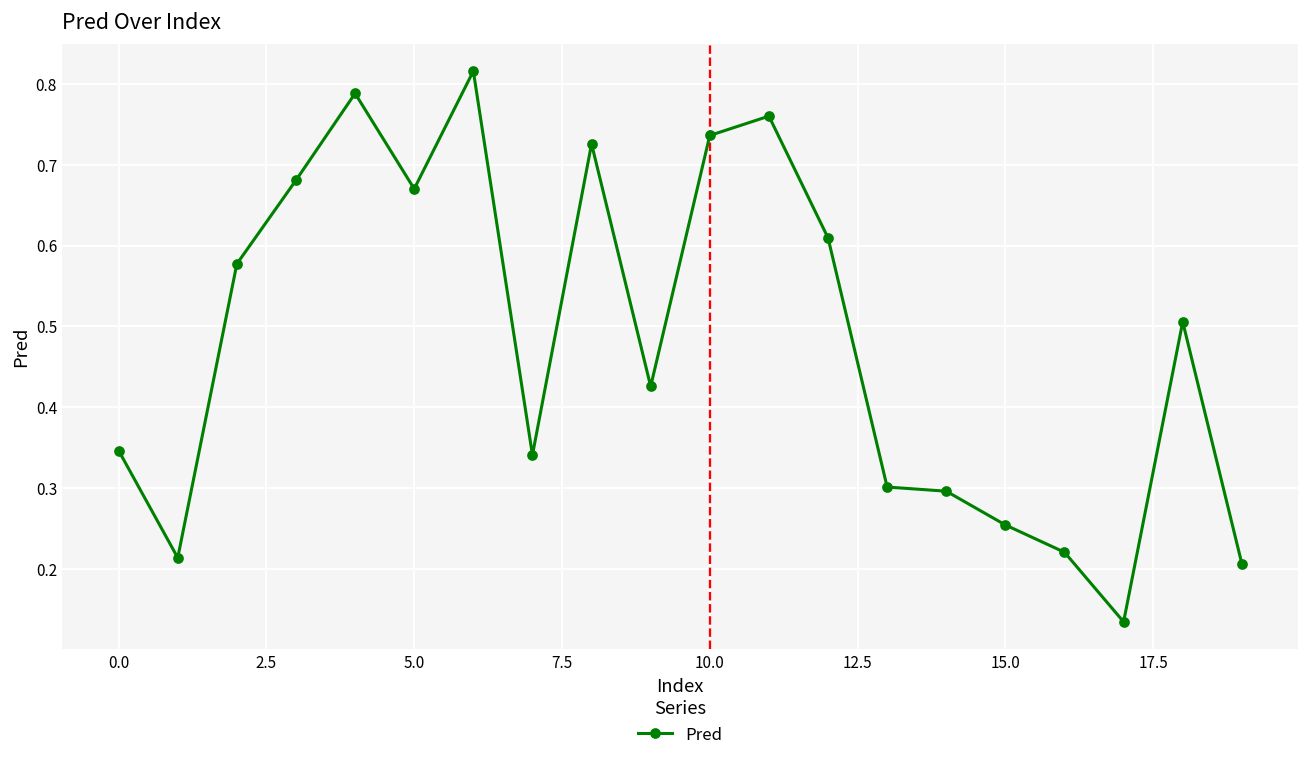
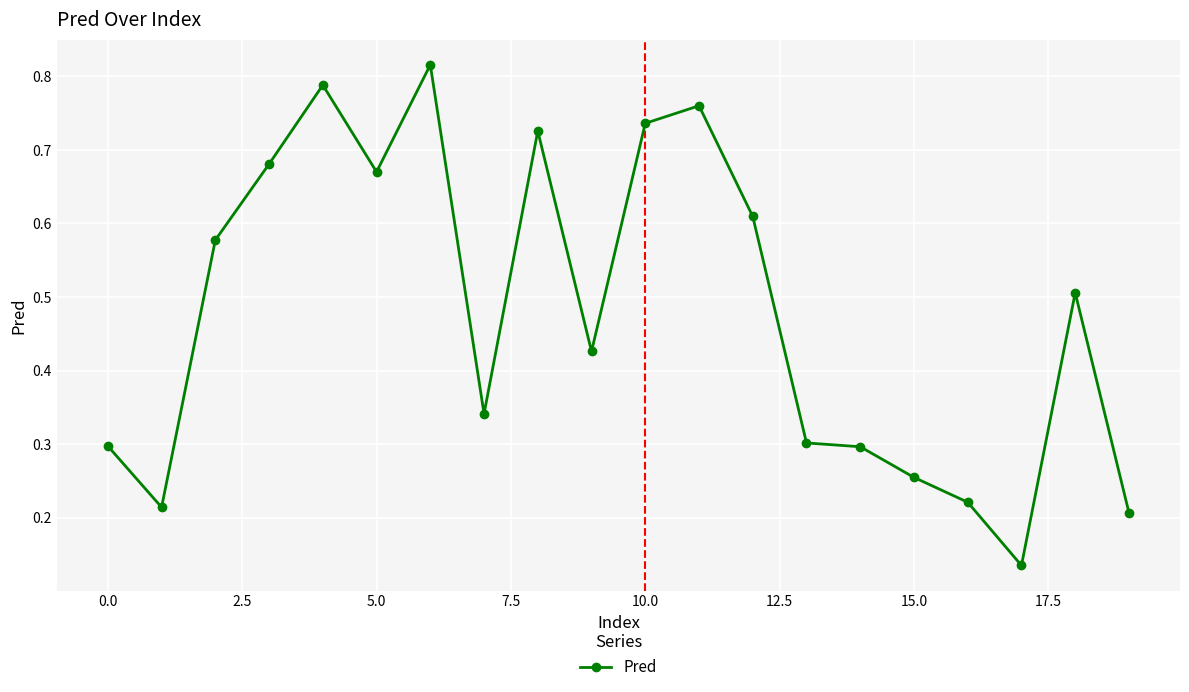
0.0: 0.35 -> 0.30
